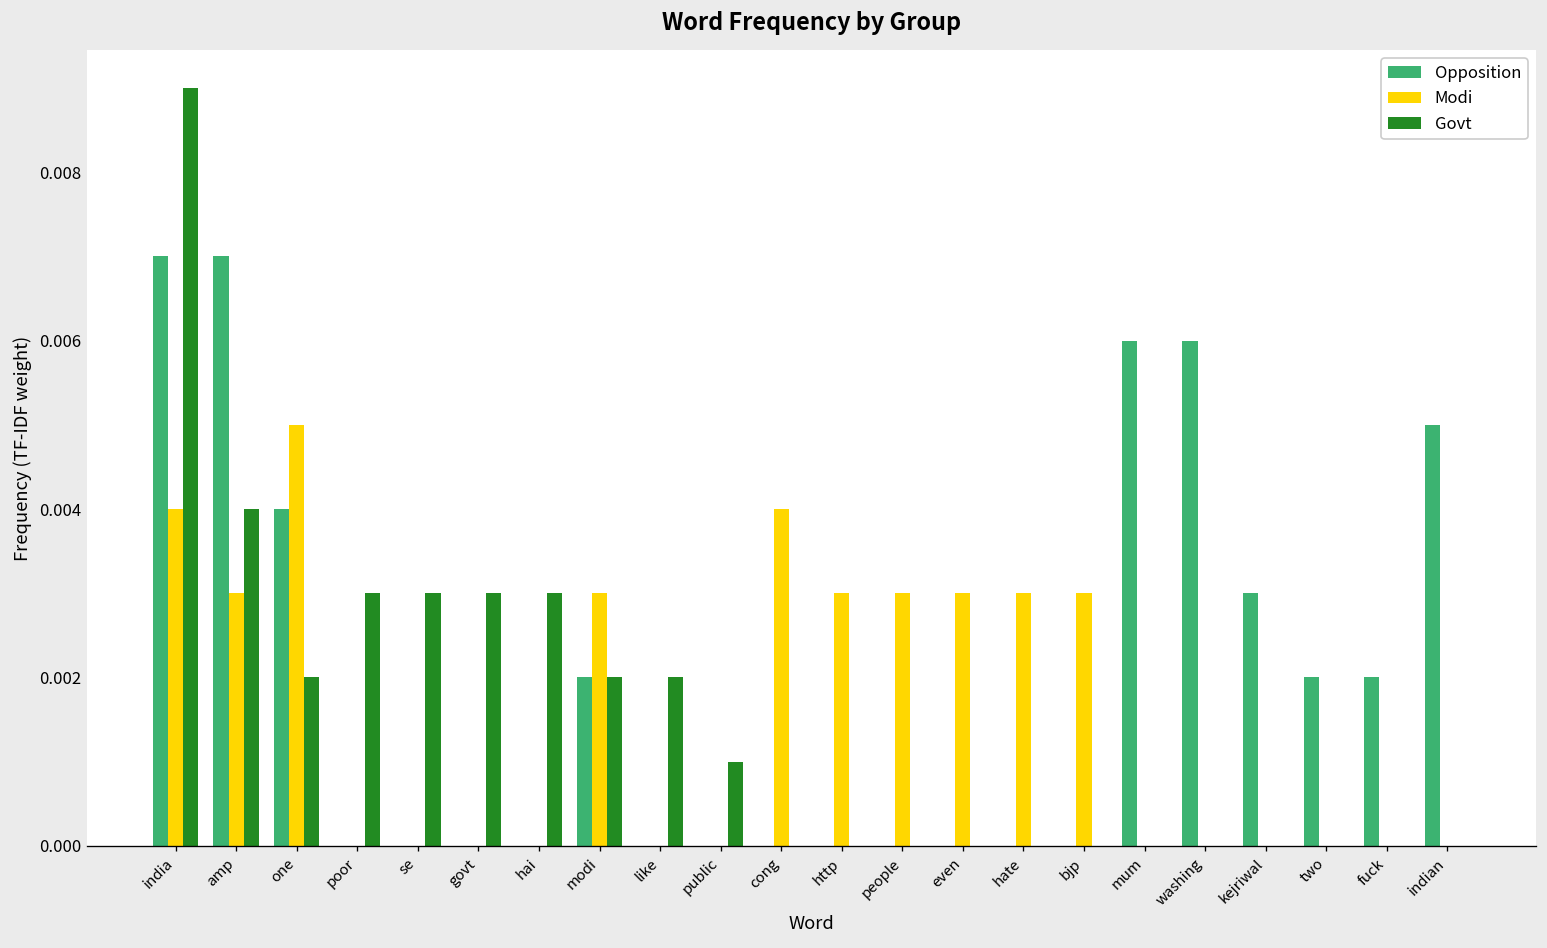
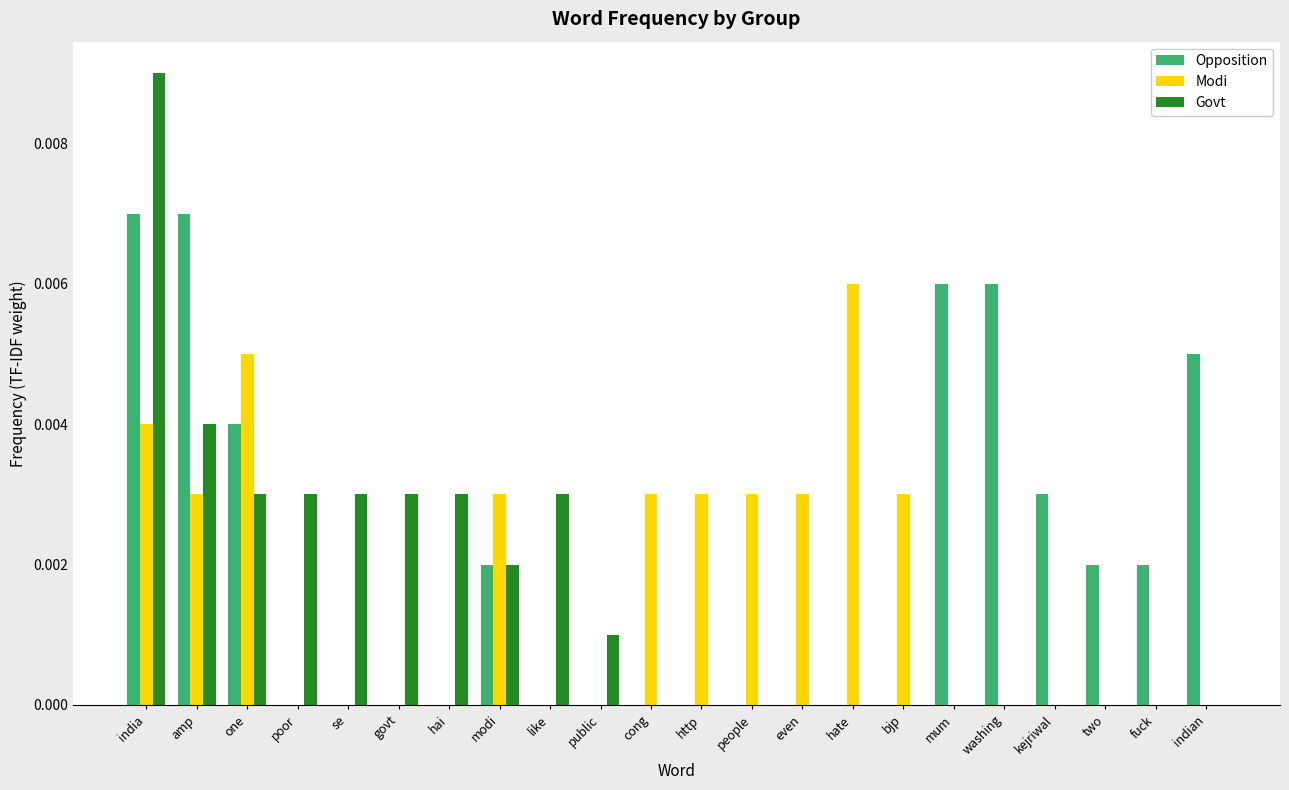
Govt, one: 0.002 -> 0.003
Govt, like: 0.002 -> 0.003
Modi, cong: 0.004 -> 0.003
Modi, hate: 0.003 -> 0.006
